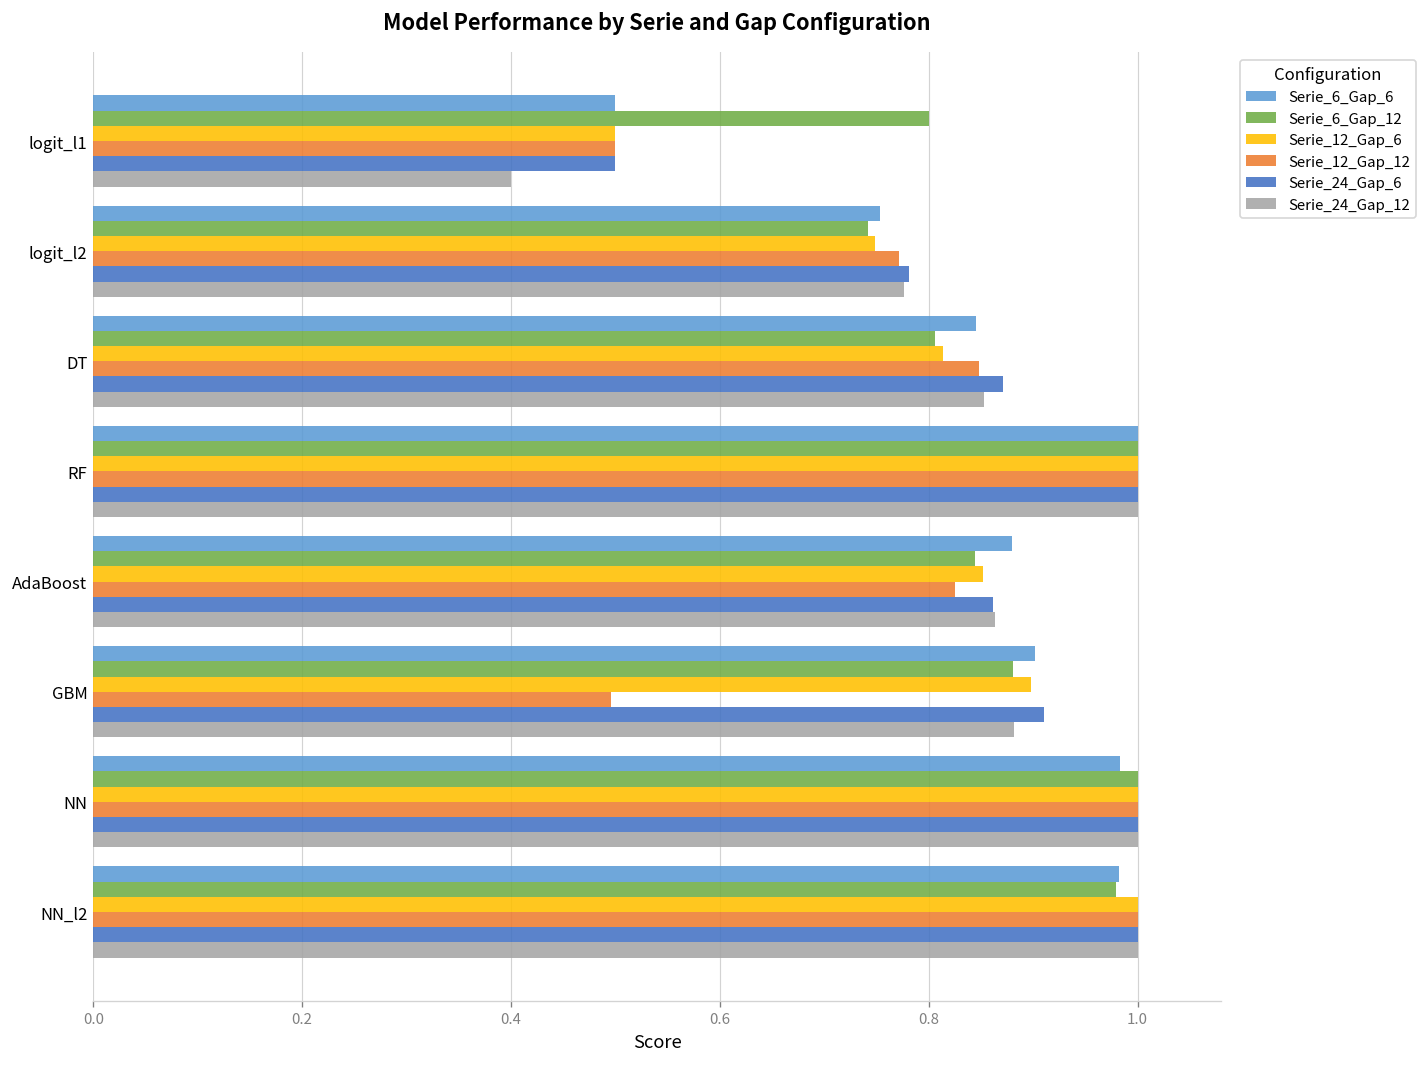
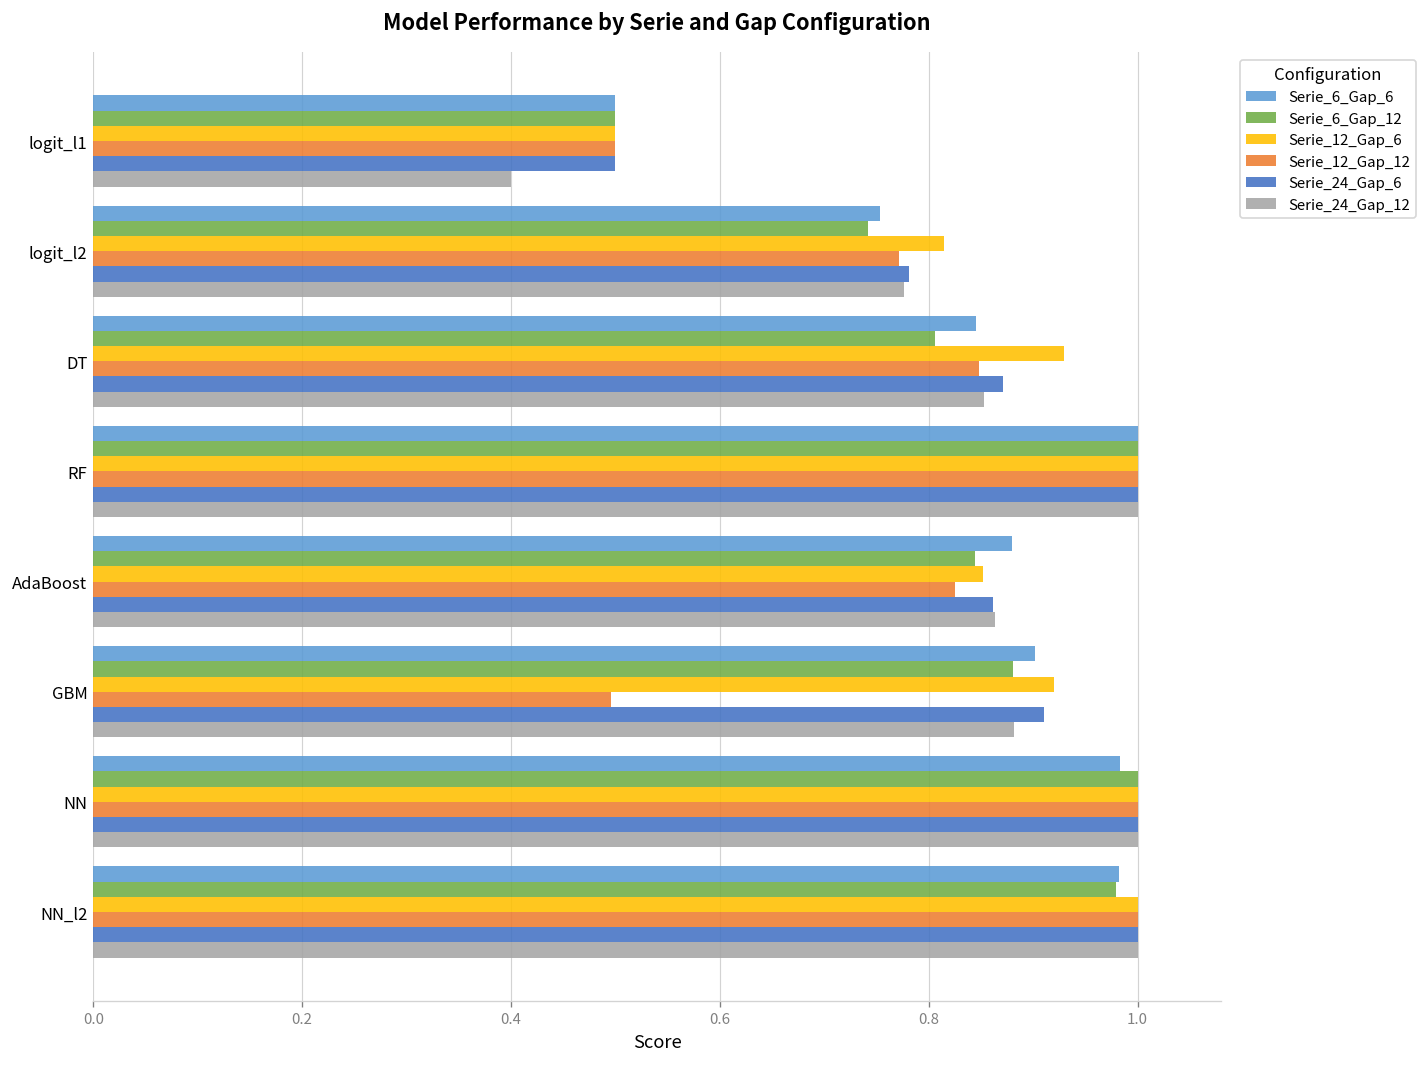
Serie_6_Gap_12, logit_l1: 0.8 -> 0.5
Serie_12_Gap_6, logit_l2: 0.75 -> 0.81
Serie_12_Gap_6, DT: 0.81 -> 0.93
Serie_12_Gap_6, GBM: 0.90 -> 0.92
